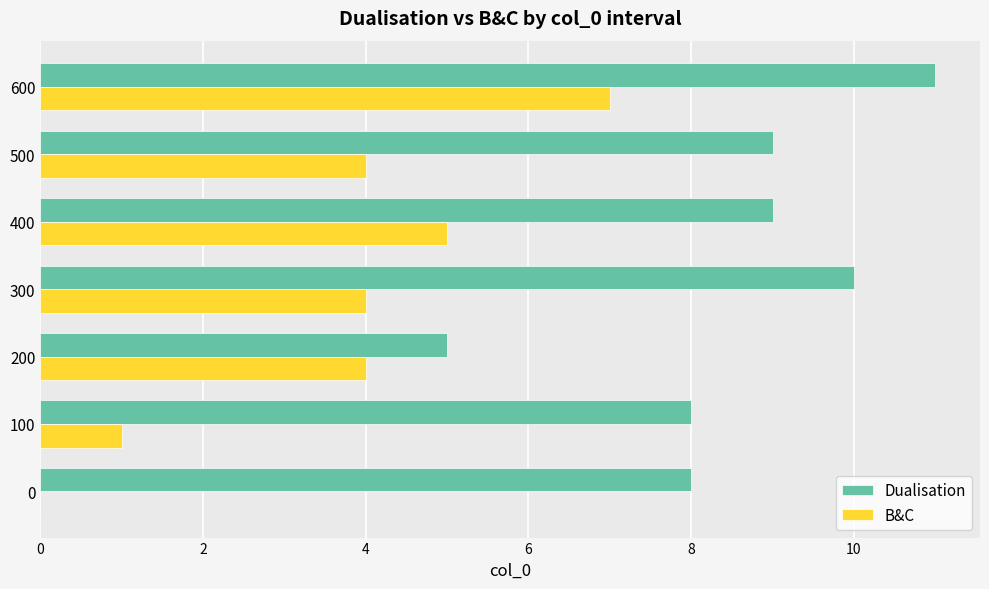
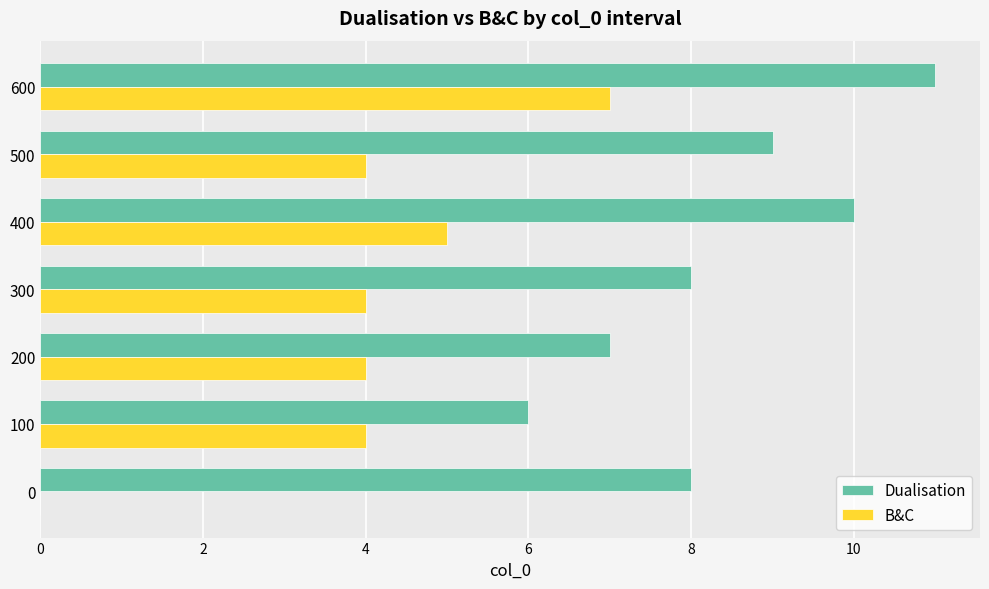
Dualisation, 400: 9 -> 10
Dualisation, 300: 10 -> 8
Dualisation, 200: 5 -> 7
Dualisation, 100: 8 -> 6
B&C, 100: 1 -> 4
